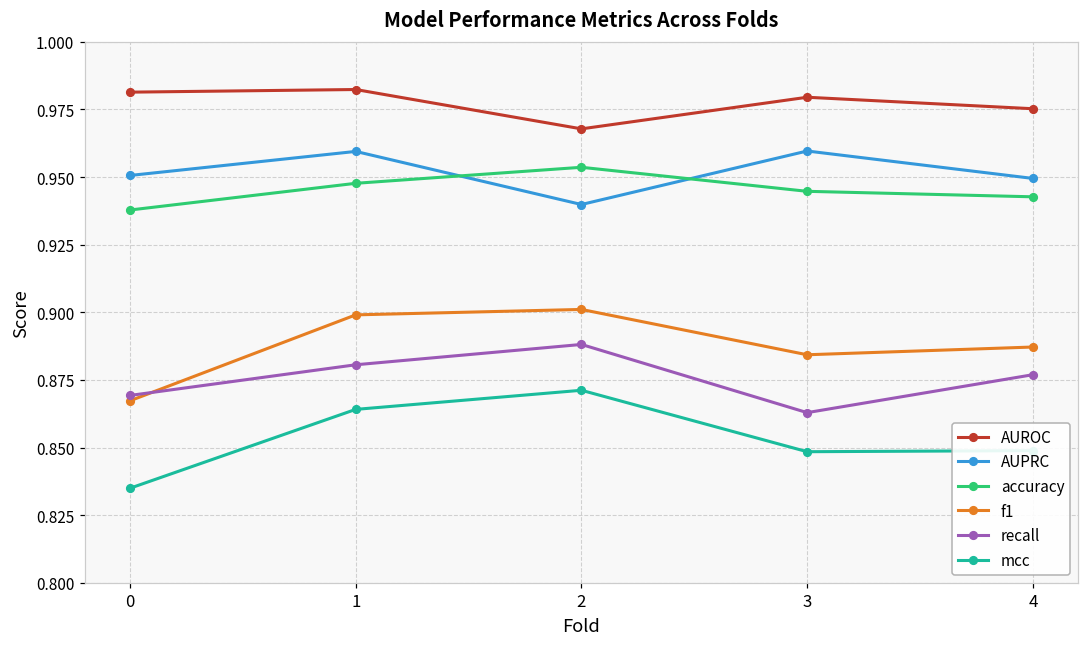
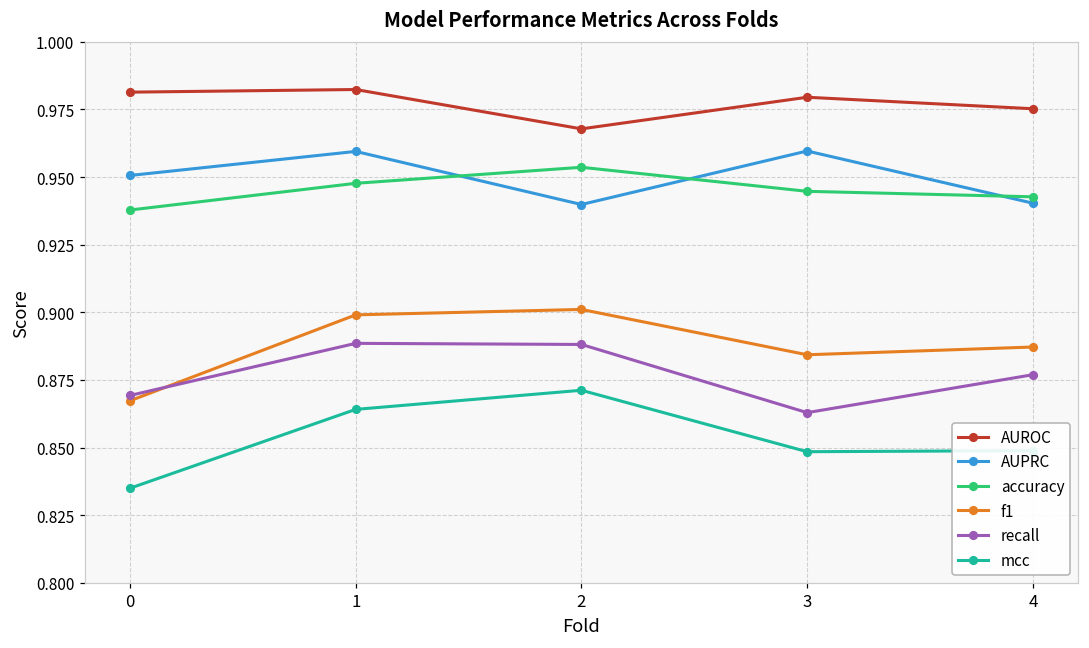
recall, 1: 0.881 -> 0.889
AUPRC, 4: 0.949 -> 0.940
